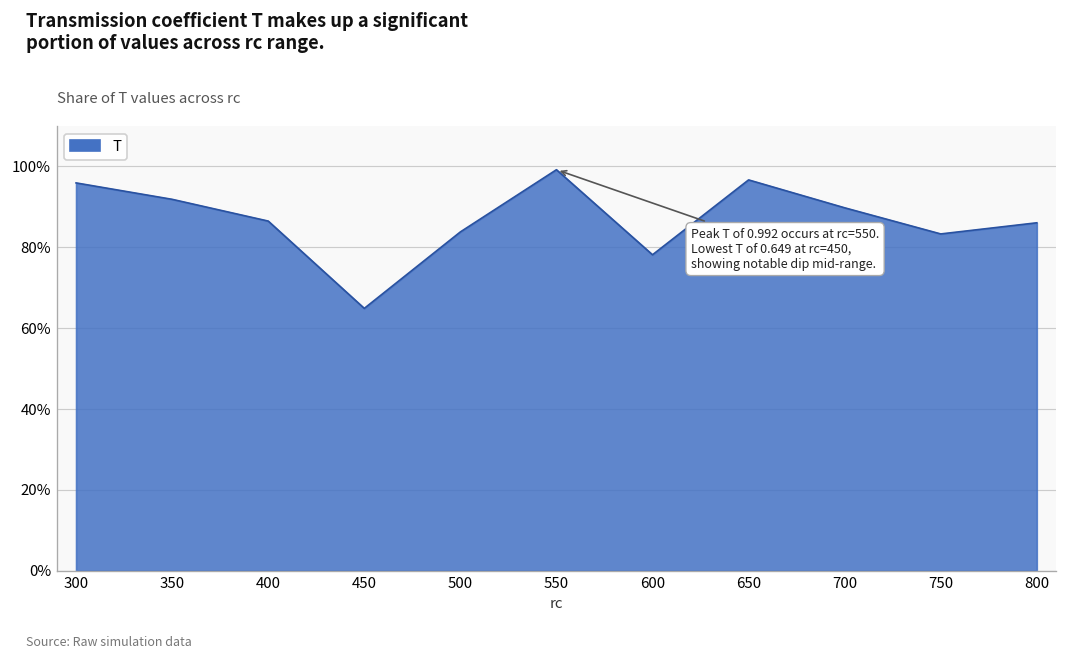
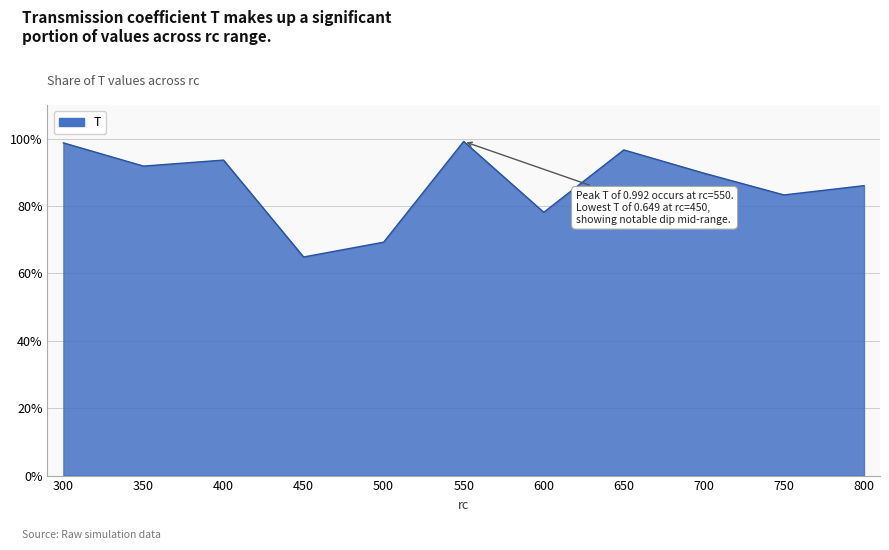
300: 96% -> 99%
400: 86% -> 94%
500: 84% -> 69%
